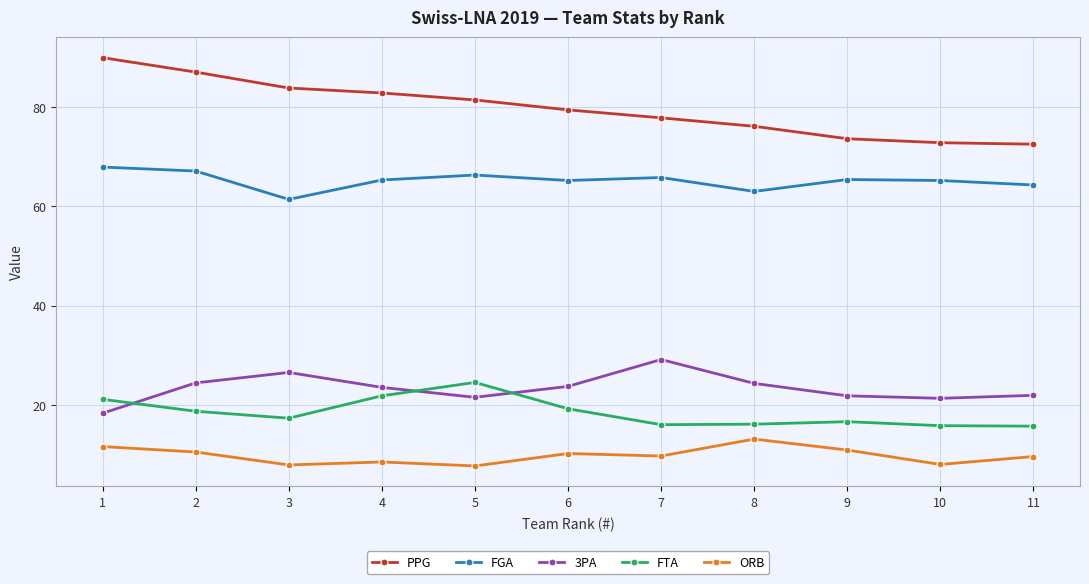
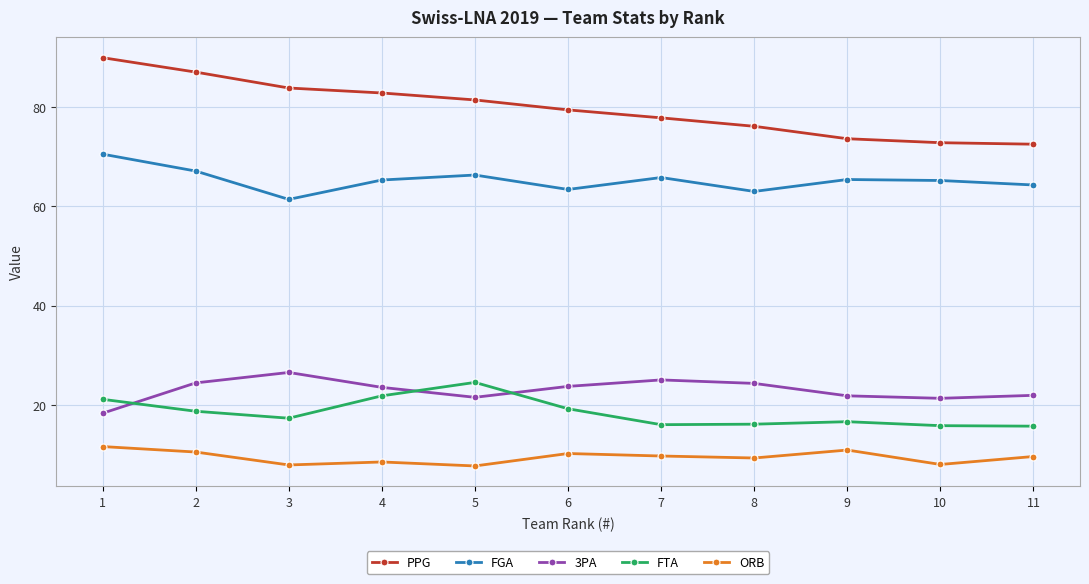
FGA, 1: 68 -> 71
FGA, 6: 65 -> 63
3PA, 7: 29 -> 25
ORB, 8: 13 -> 9
